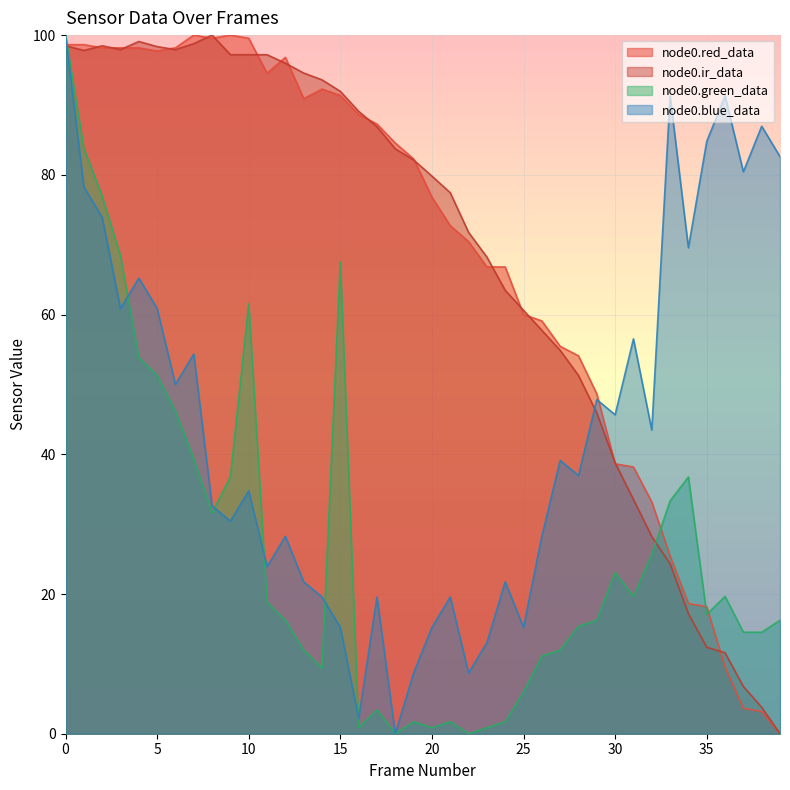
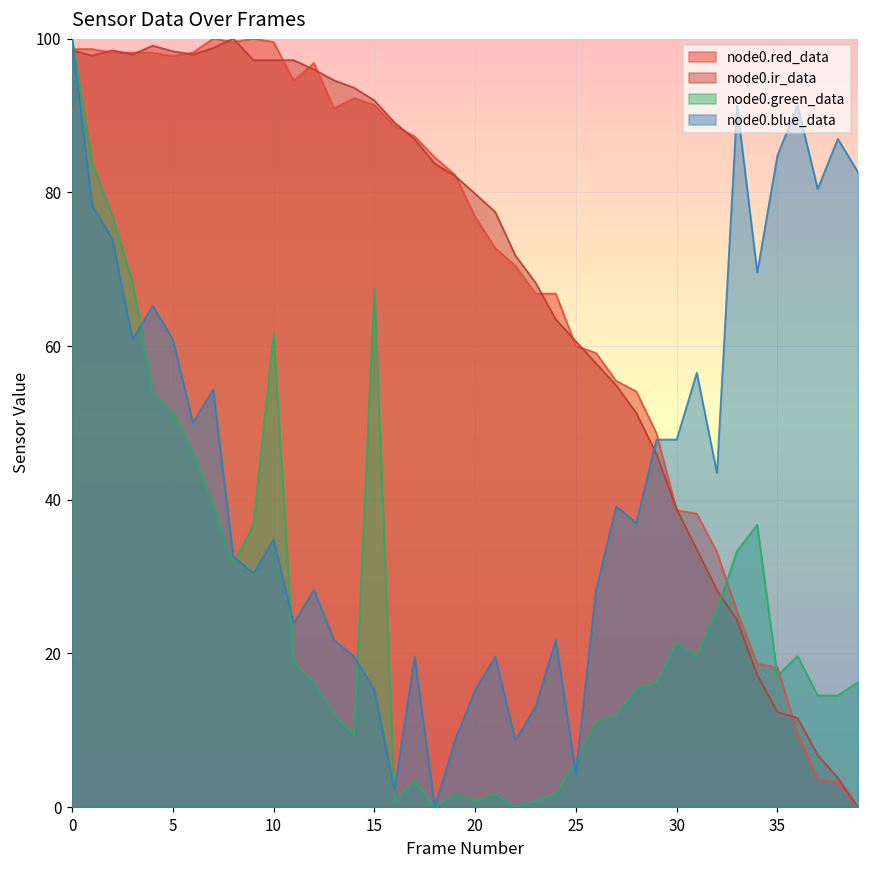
node0.blue_data, 25: 15 -> 4
node0.green_data, 30: 23 -> 21
node0.blue_data, 30: 46 -> 48
